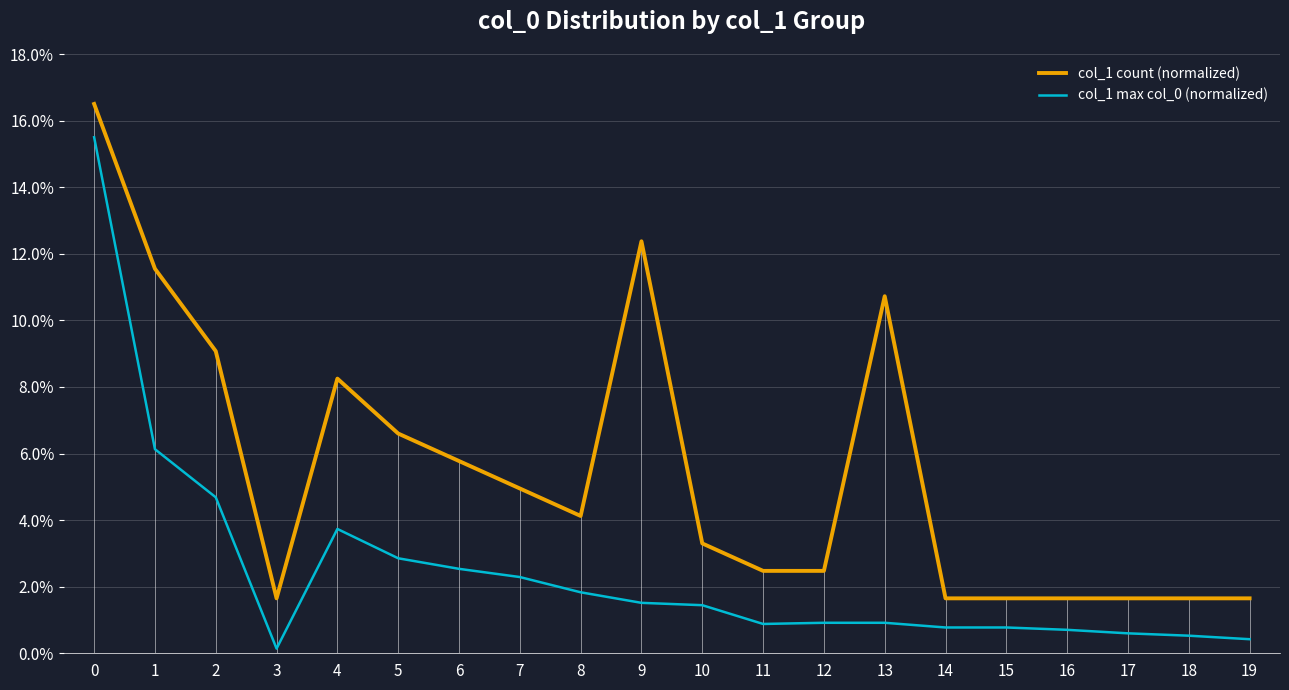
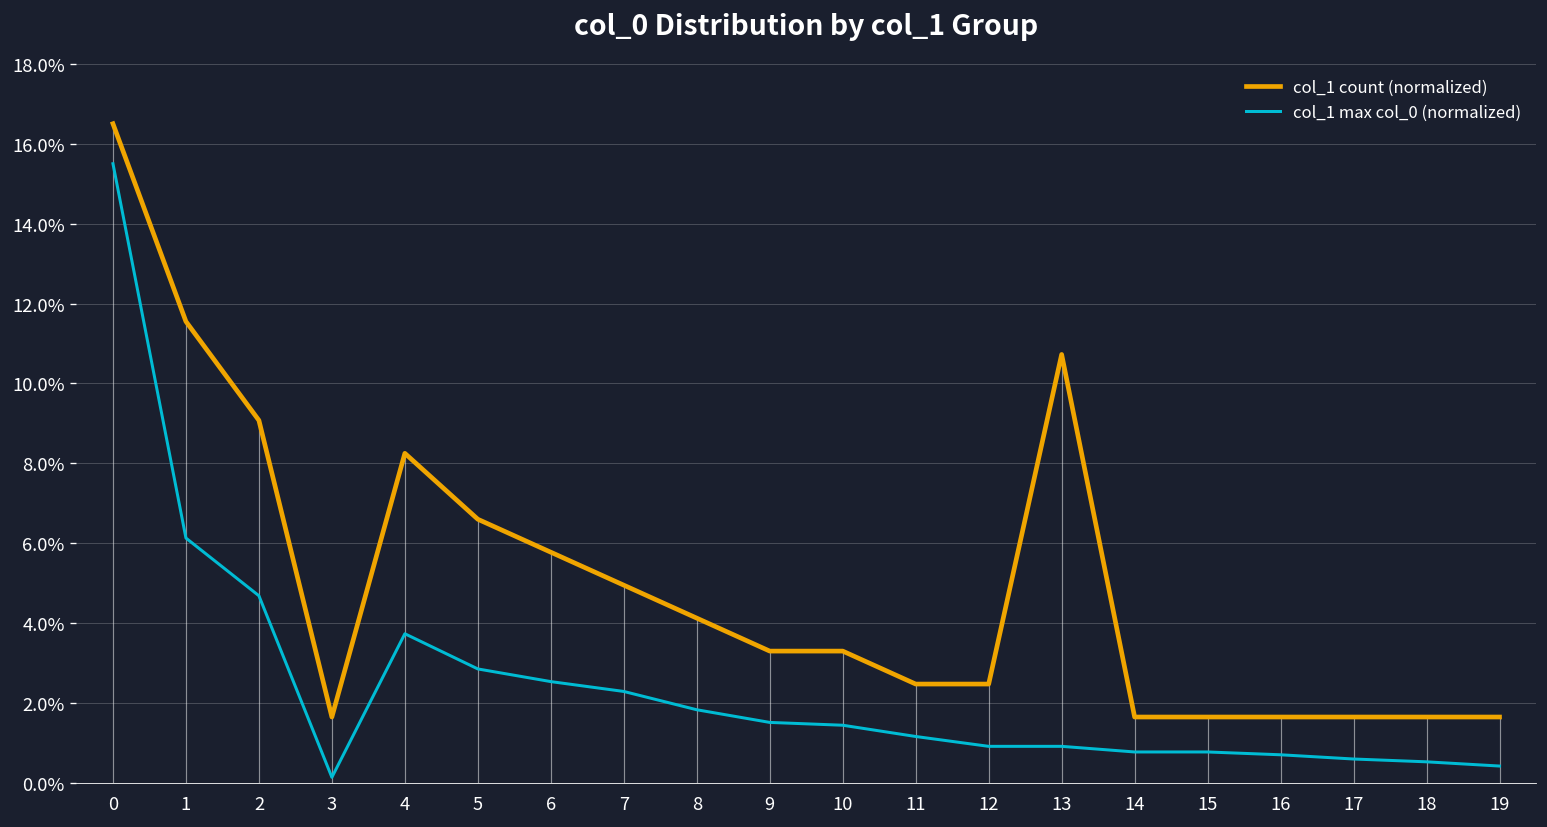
col_1 count (normalized), 9: 12.4% -> 3.3%
col_1 max col_0 (normalized), 11: 0.9% -> 1.2%
